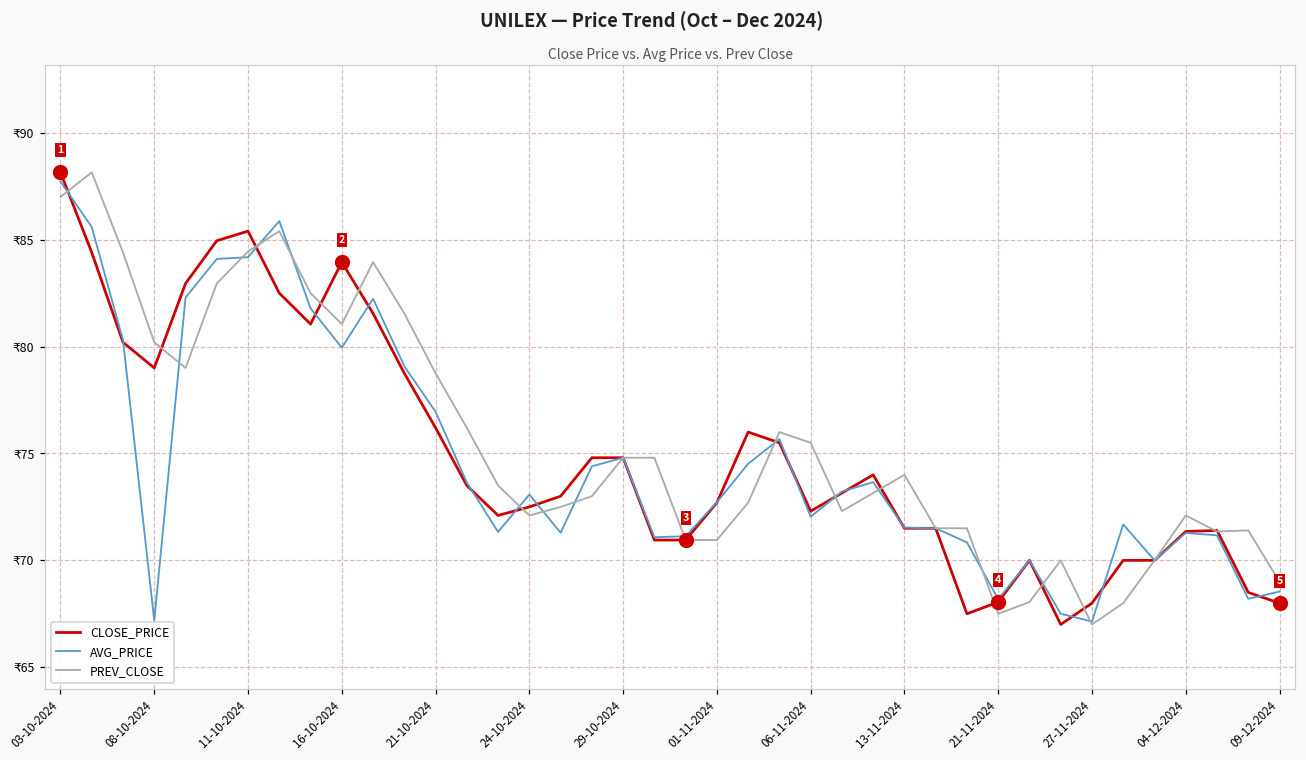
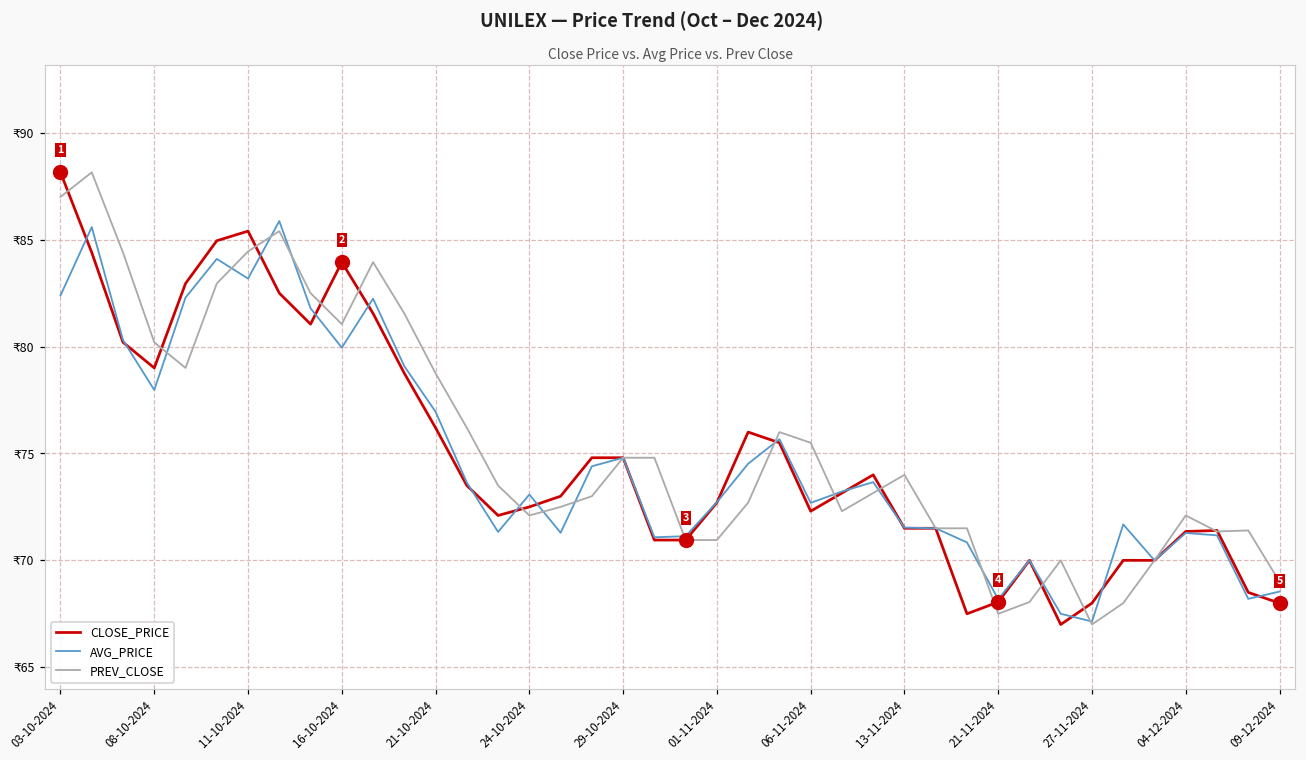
AVG_PRICE, 03-10-2024: ₹87.7 -> ₹82.4
AVG_PRICE, 08-10-2024: ₹67.2 -> ₹78.0
AVG_PRICE, 11-10-2024: ₹84.2 -> ₹83.2
AVG_PRICE, 06-11-2024: ₹72.0 -> ₹72.7
